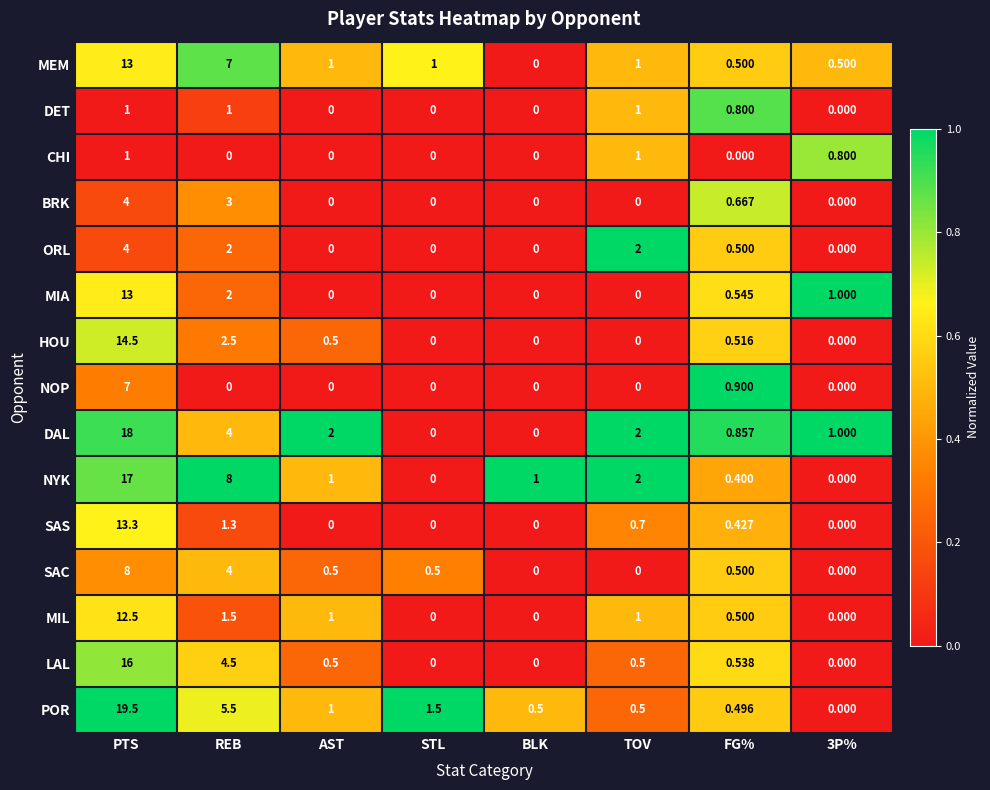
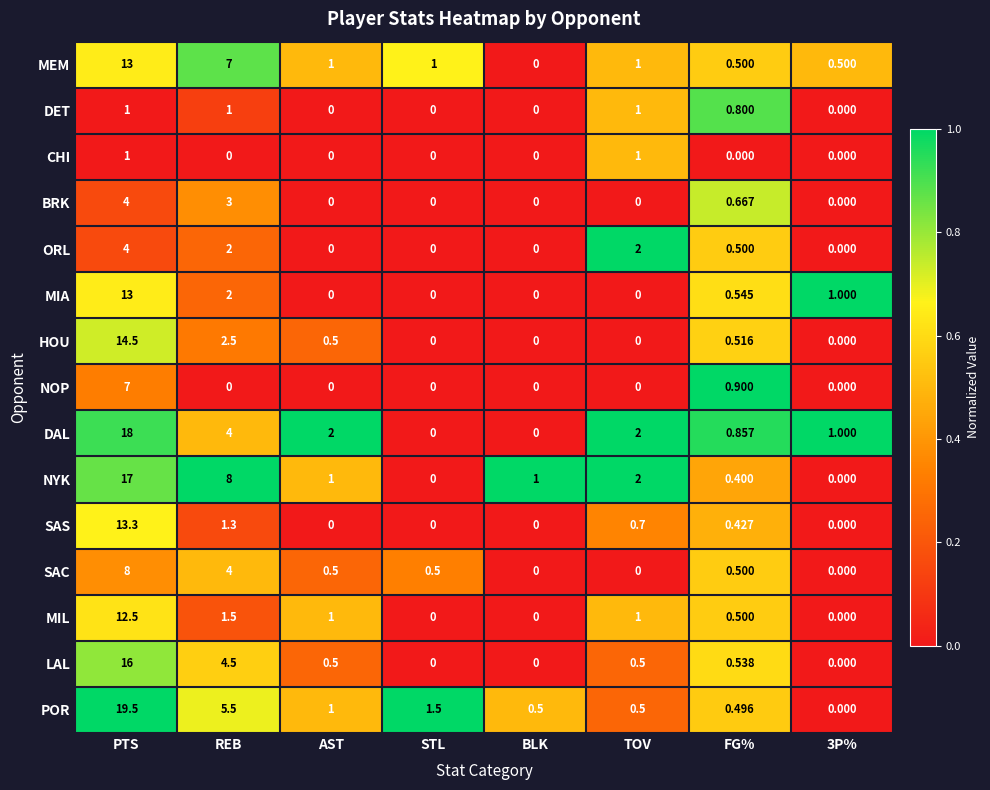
CHI, 3P%: 0.800 -> 0.000
